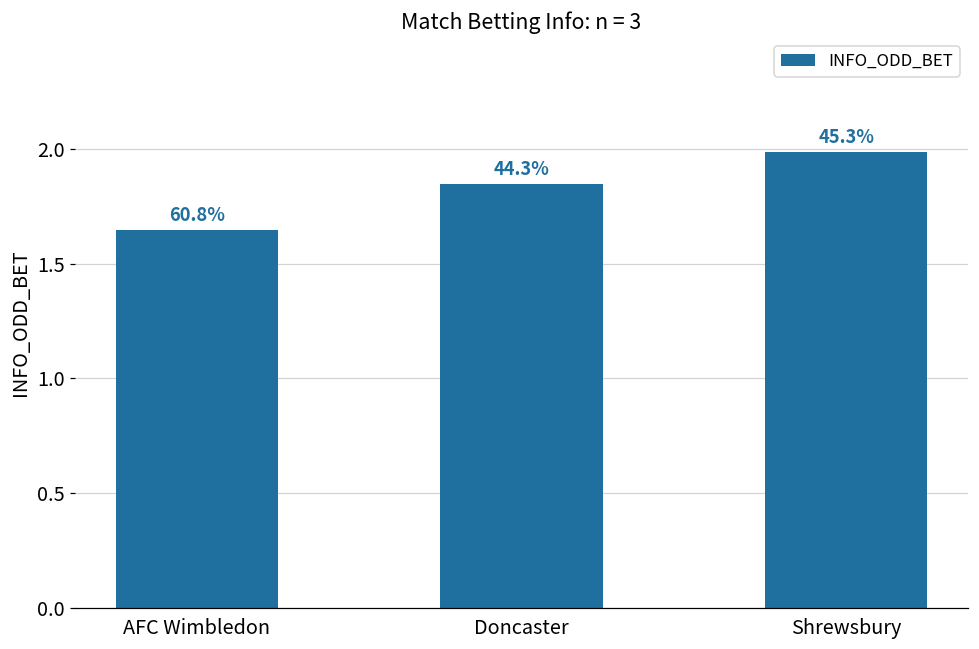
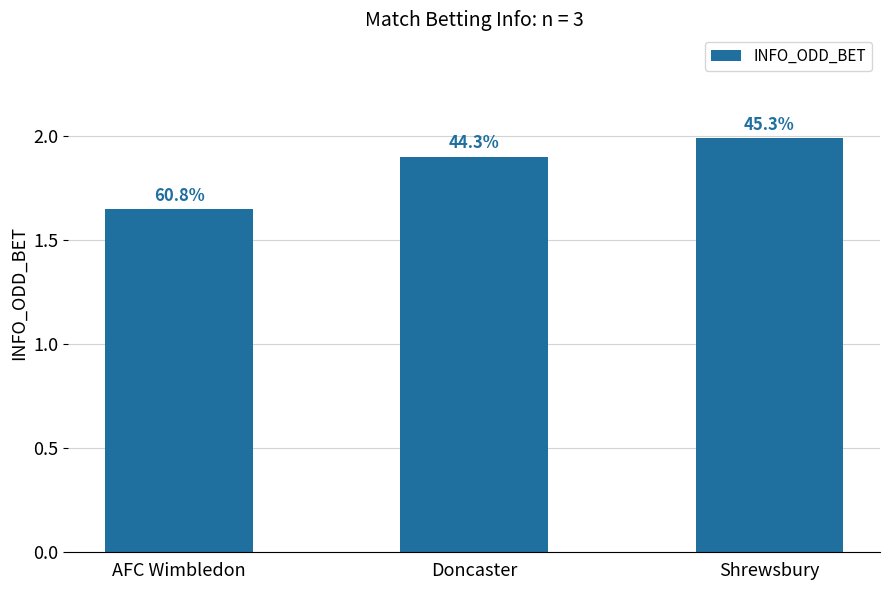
Doncaster: 1.85 -> 1.90
